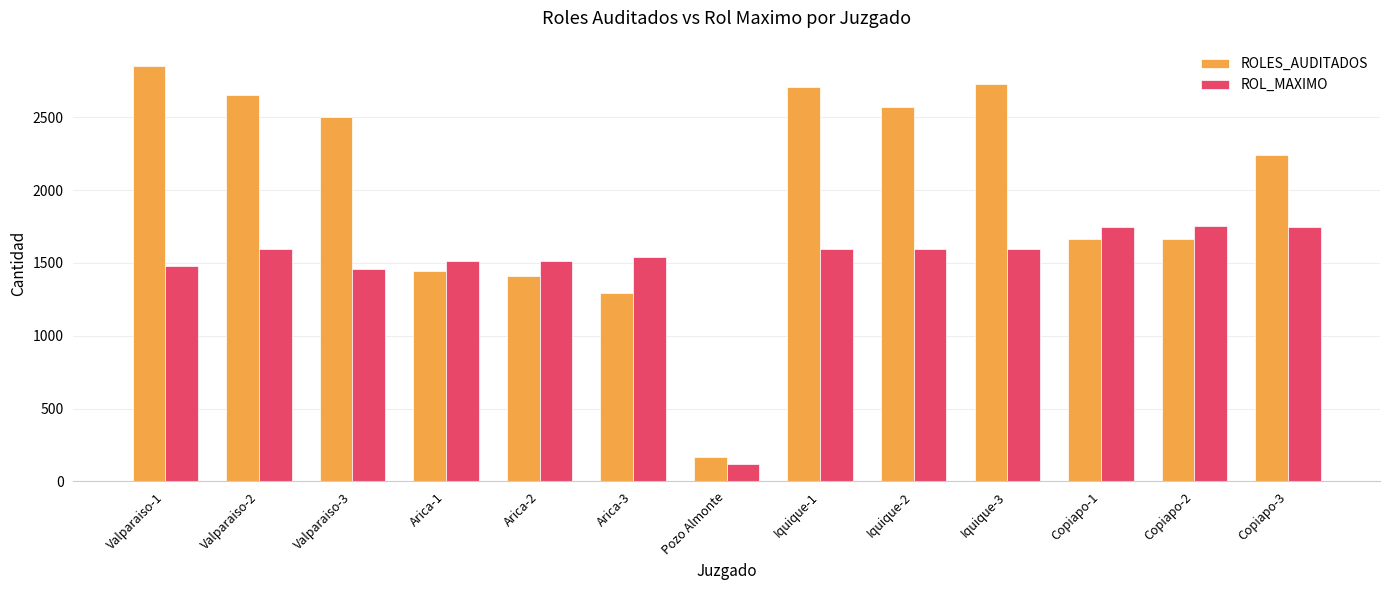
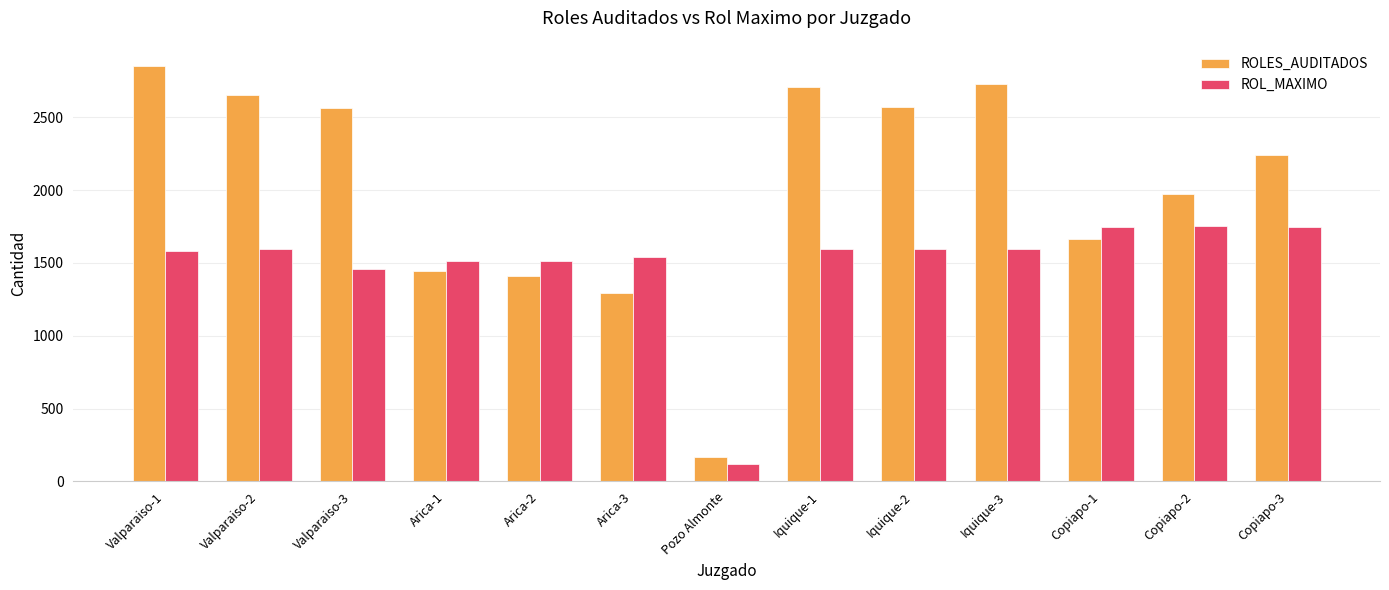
ROL_MAXIMO, Valparaiso-1: 1480 -> 1580
ROLES_AUDITADOS, Valparaiso-3: 2500 -> 2560
ROLES_AUDITADOS, Copiapo-2: 1670 -> 1970
